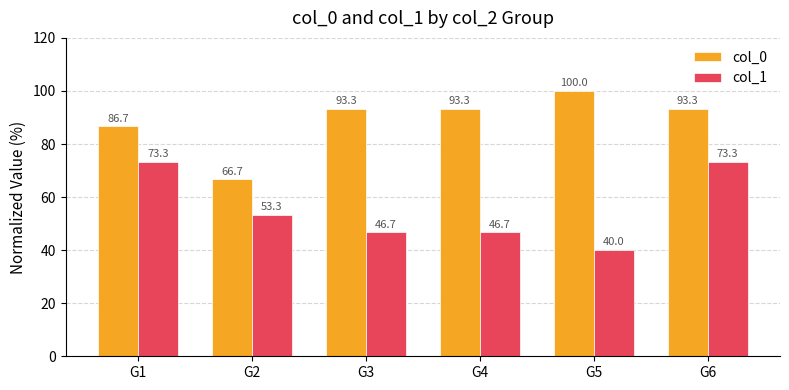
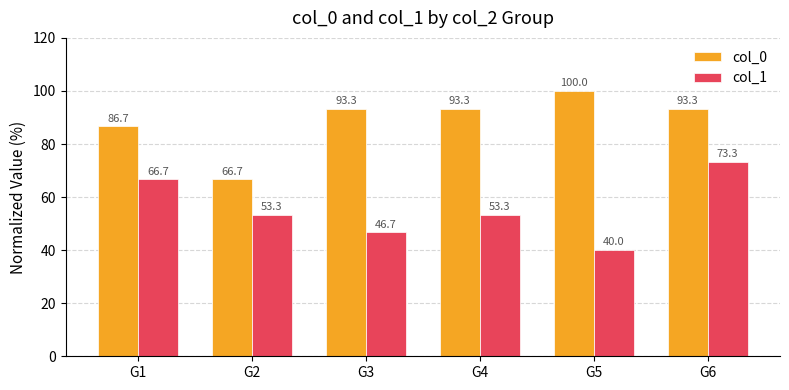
col_1, G1: 73.3 -> 66.7
col_1, G4: 46.7 -> 53.3
